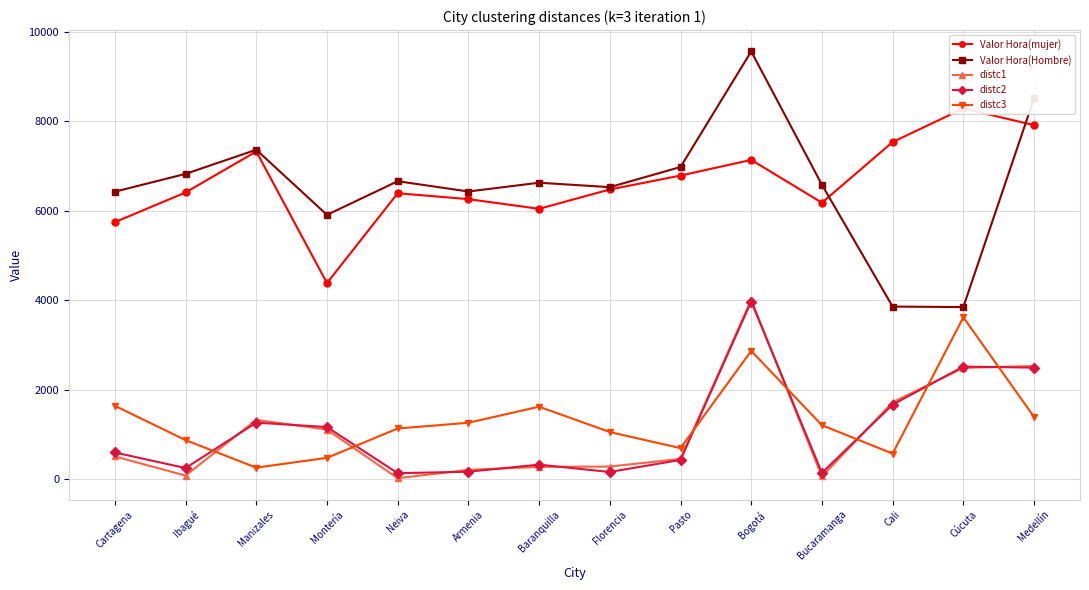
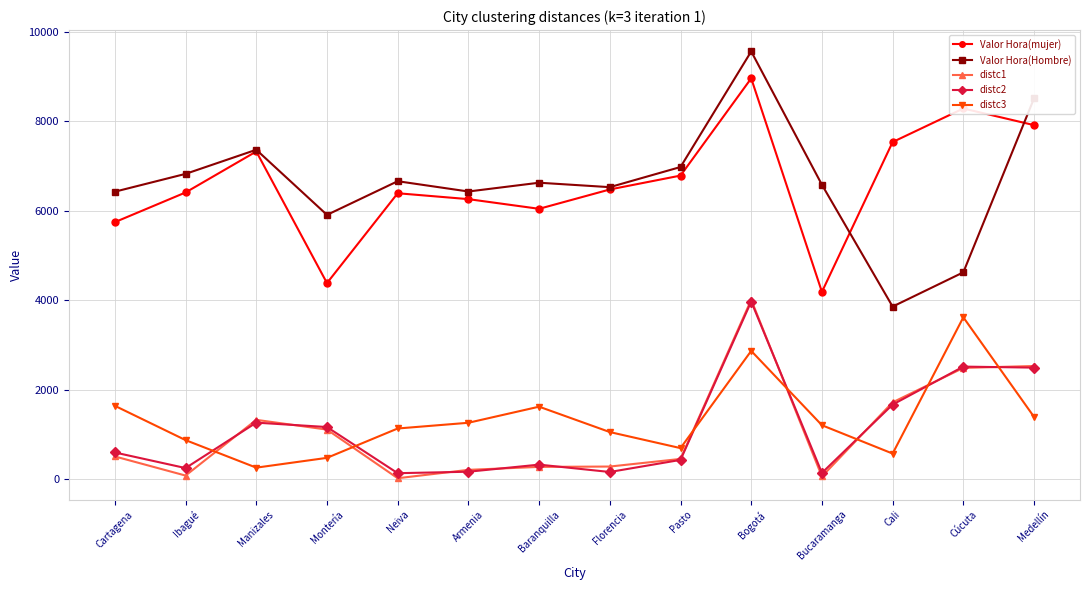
Valor Hora(mujer), Bogotá: 7100 -> 9000
Valor Hora(mujer), Bucaramanga: 6200 -> 4200
Valor Hora(Hombre), Cúcuta: 3800 -> 4600
